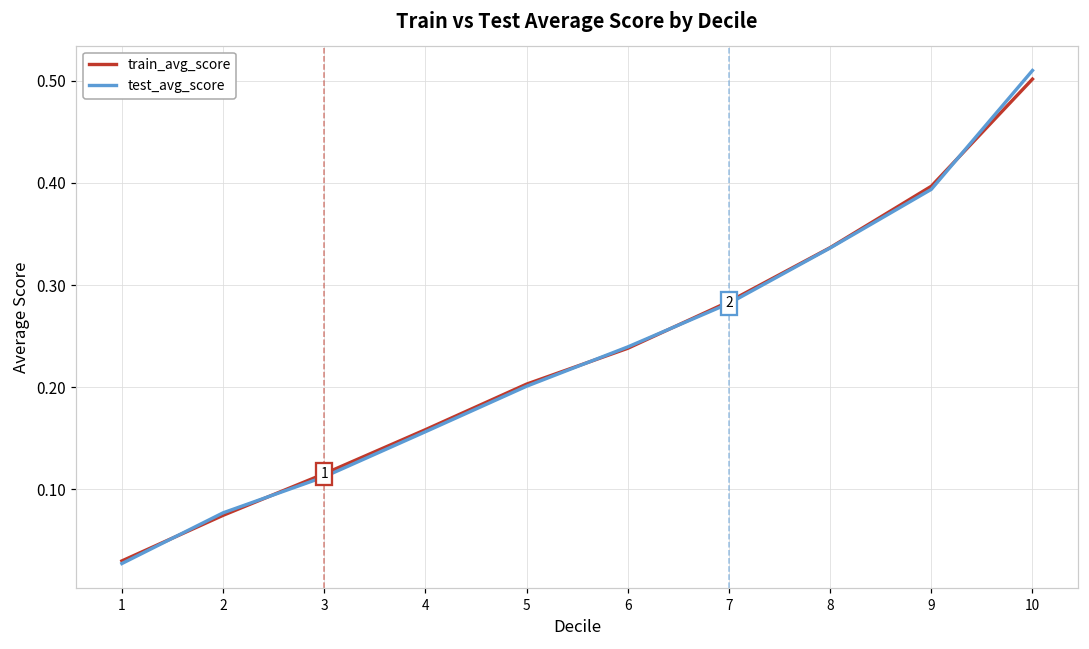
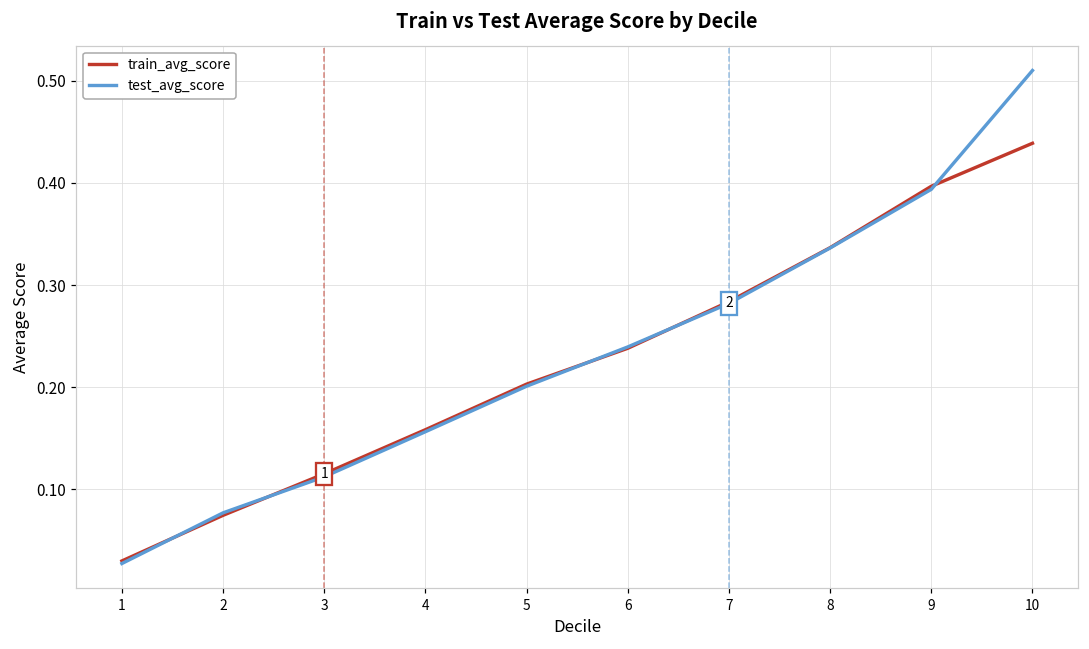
train_avg_score, 10: 0.50 -> 0.44
